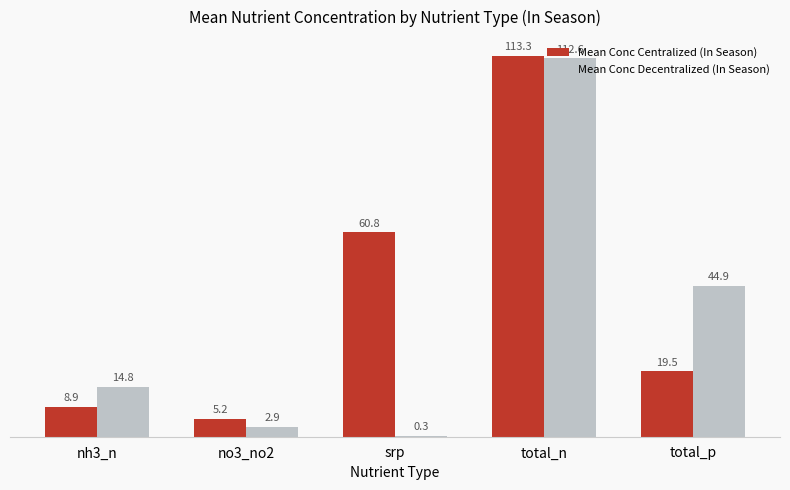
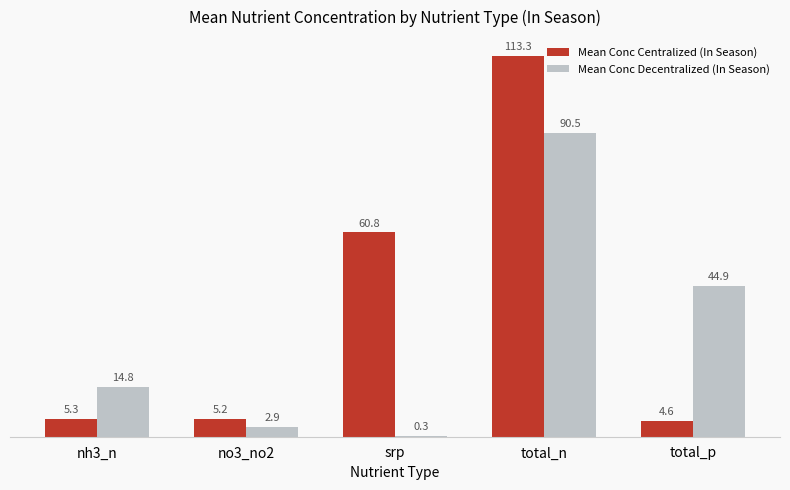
Mean Conc Centralized (In Season), nh3_n: 8.9 -> 5.3
Mean Conc Decentralized (In Season), total_n: 112.6 -> 90.5
Mean Conc Centralized (In Season), total_p: 19.5 -> 4.6
